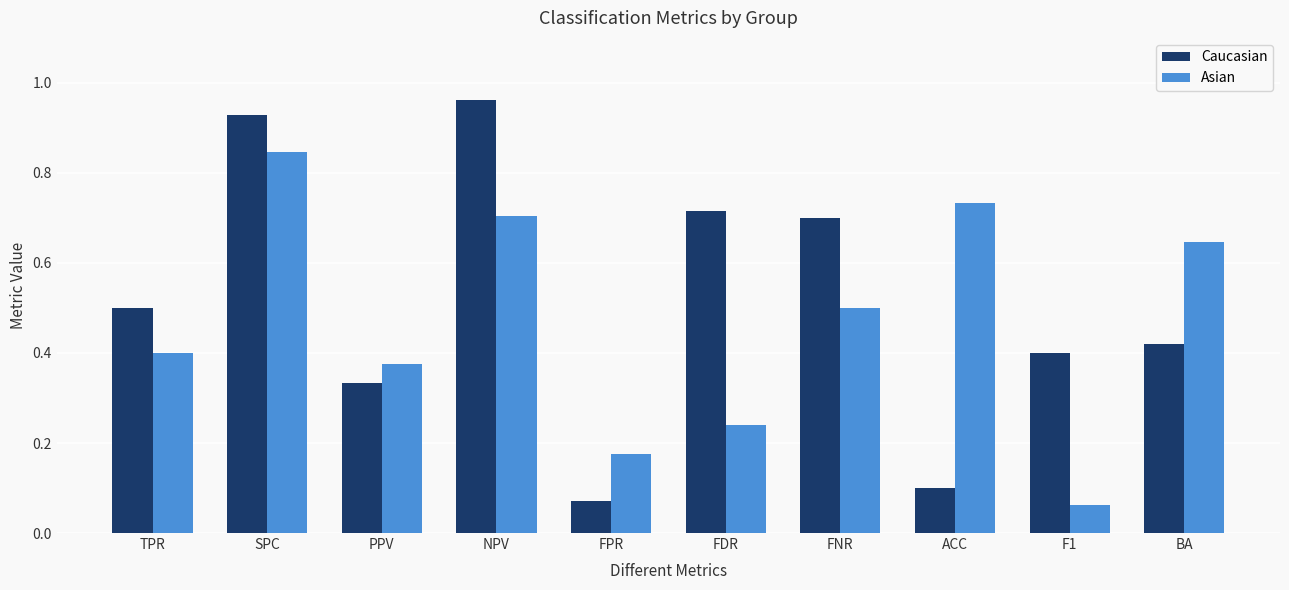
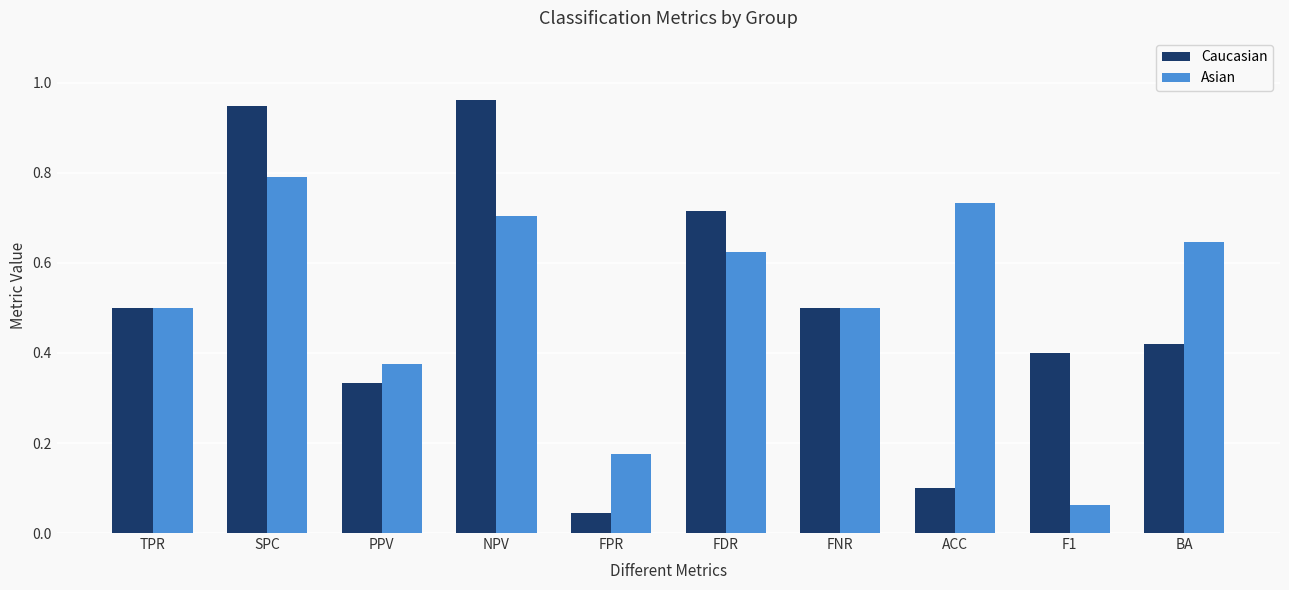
Asian, TPR: 0.4 -> 0.5
Caucasian, SPC: 0.93 -> 0.95
Asian, SPC: 0.85 -> 0.79
Caucasian, FPR: 0.07 -> 0.04
Asian, FDR: 0.24 -> 0.63
Caucasian, FNR: 0.7 -> 0.5
